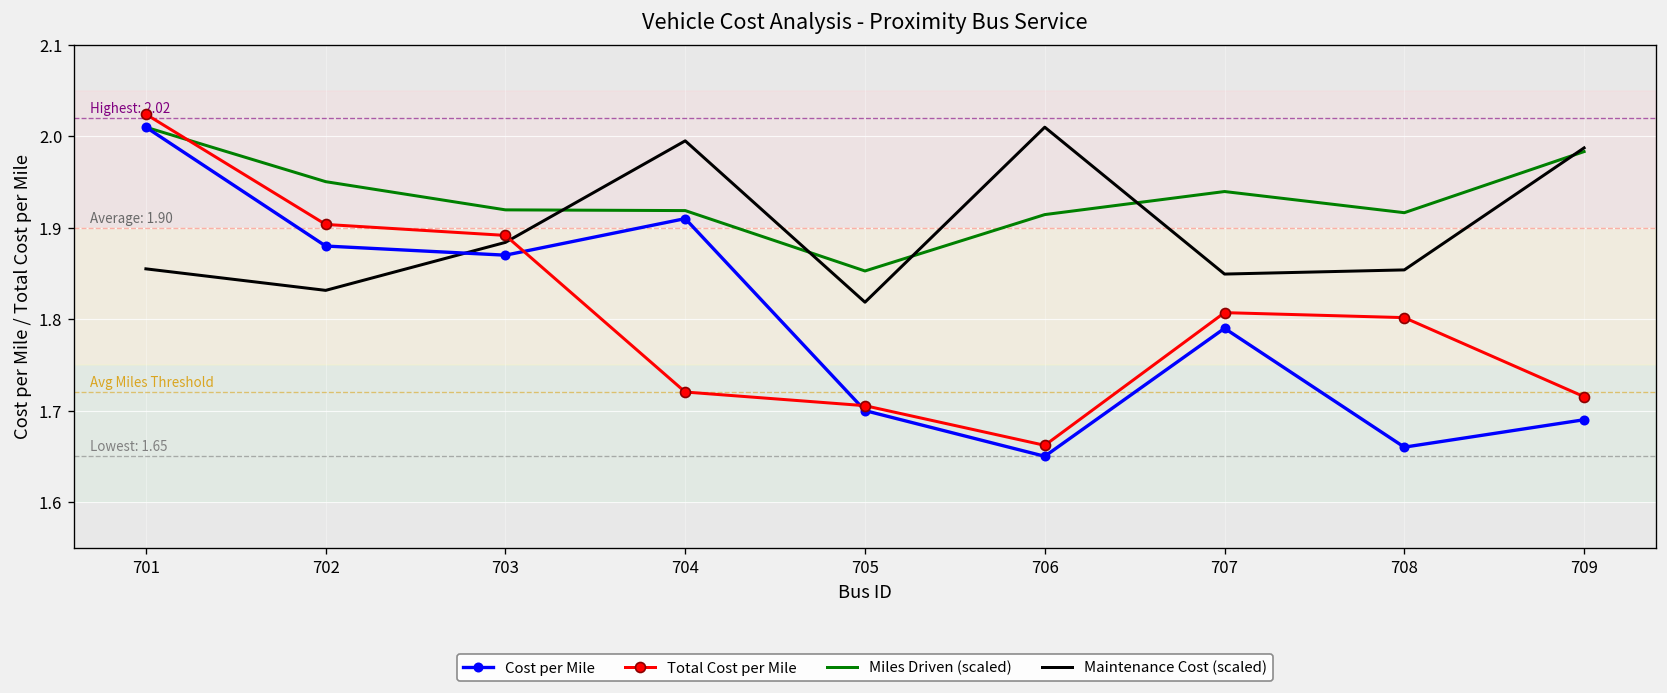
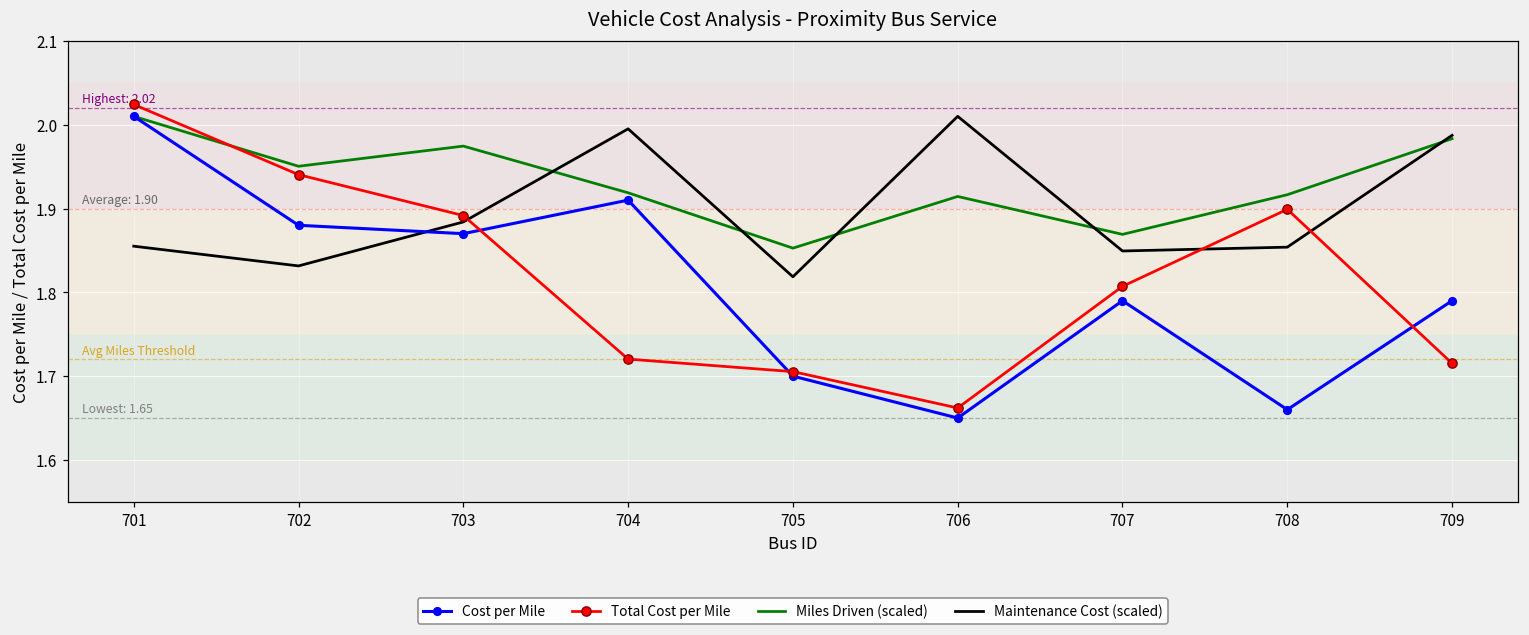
Total Cost per Mile, 702: 1.90 -> 1.94
Miles Driven (scaled), 703: 1.92 -> 1.97
Miles Driven (scaled), 707: 1.94 -> 1.87
Total Cost per Mile, 708: 1.80 -> 1.90
Cost per Mile, 709: 1.69 -> 1.79
